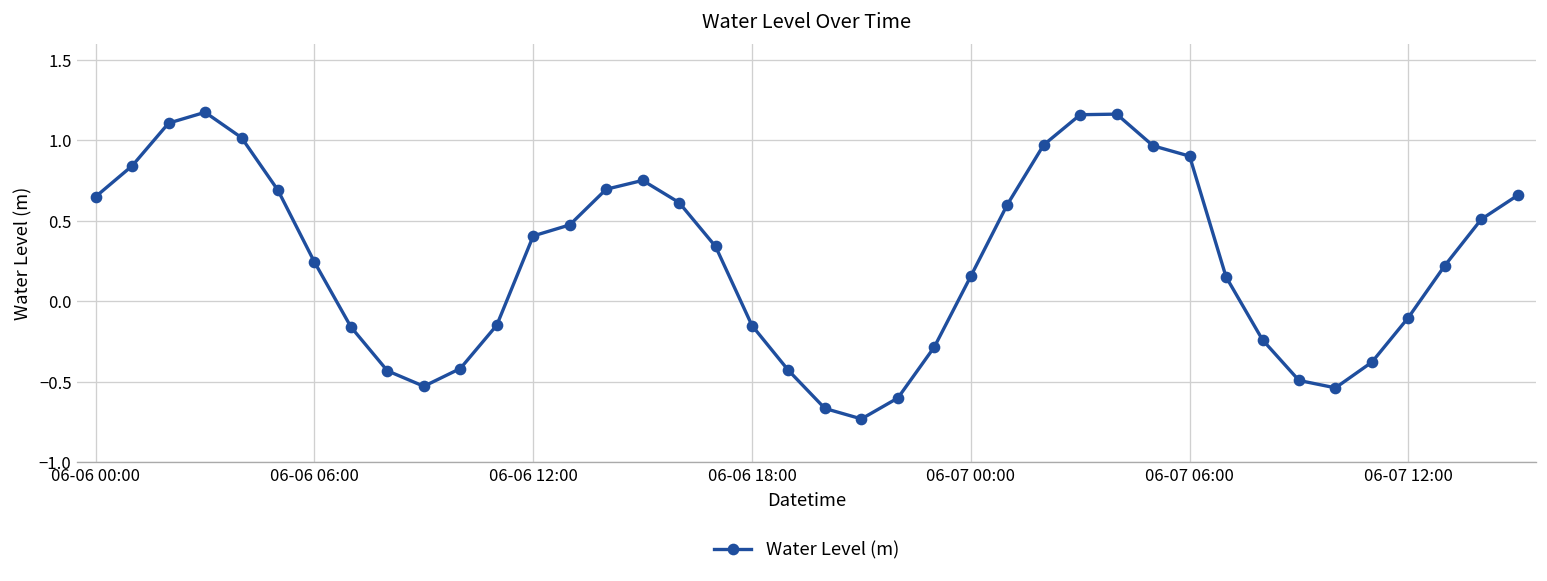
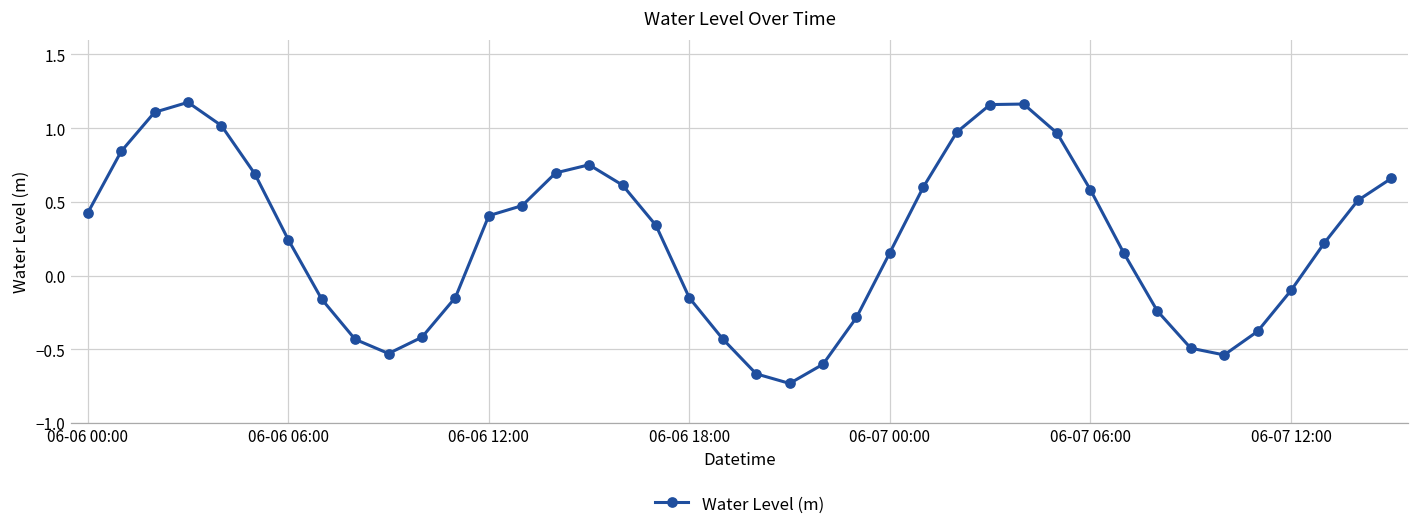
06-06 00:00: 0.65 -> 0.42
06-07 06:00: 0.90 -> 0.58
